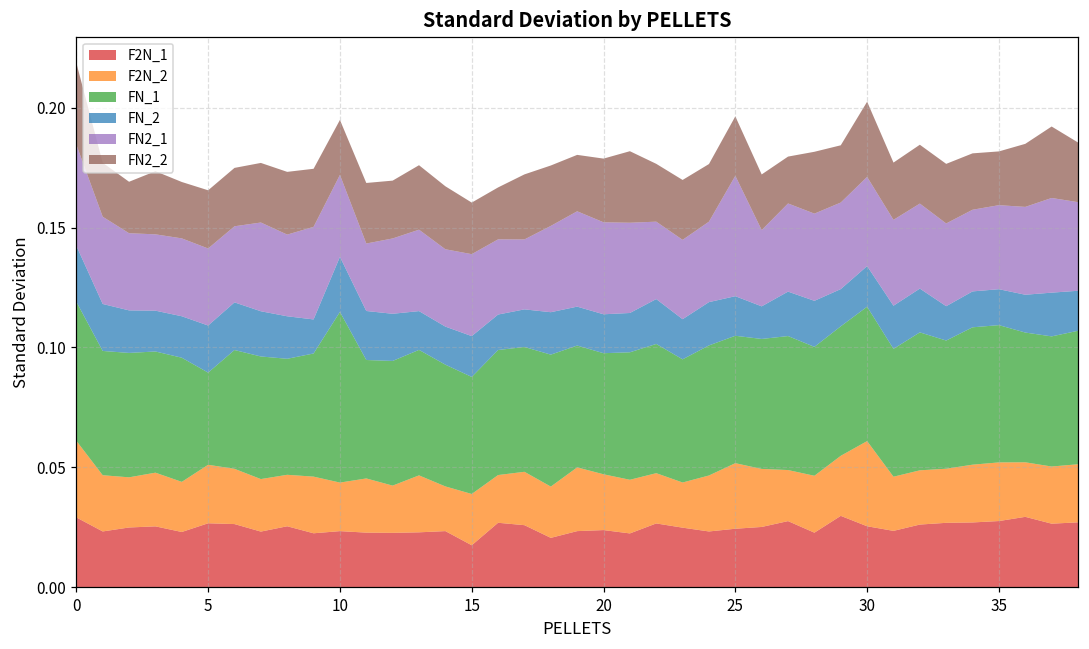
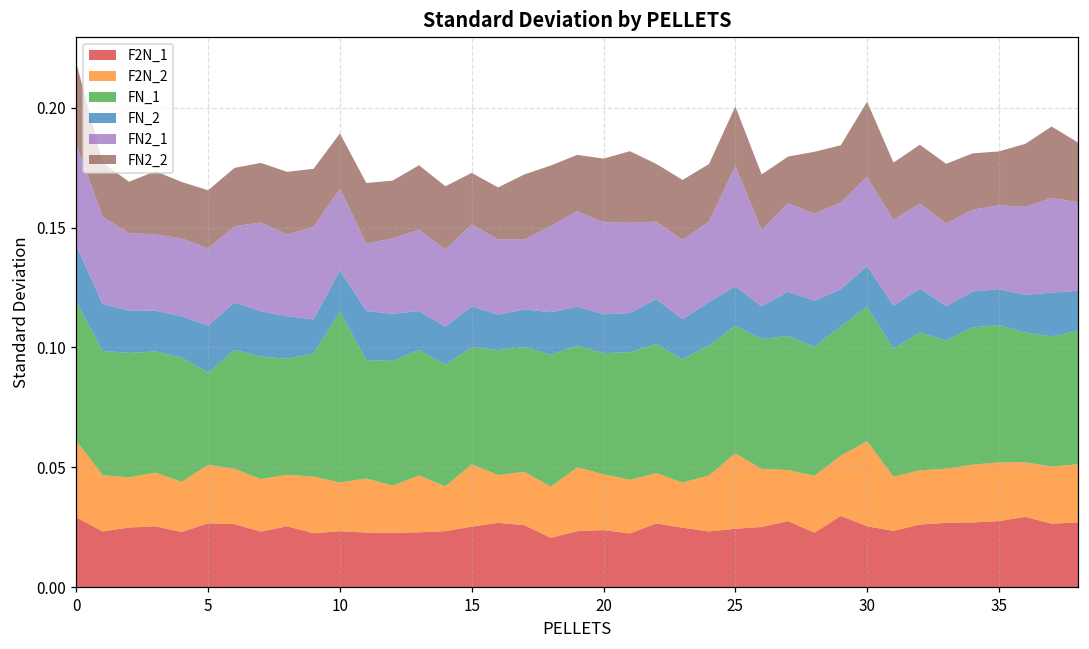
FN_2, 10: 0.023 -> 0.017
F2N_1, 15: 0.017 -> 0.025
F2N_2, 15: 0.021 -> 0.026
F2N_2, 25: 0.027 -> 0.031
